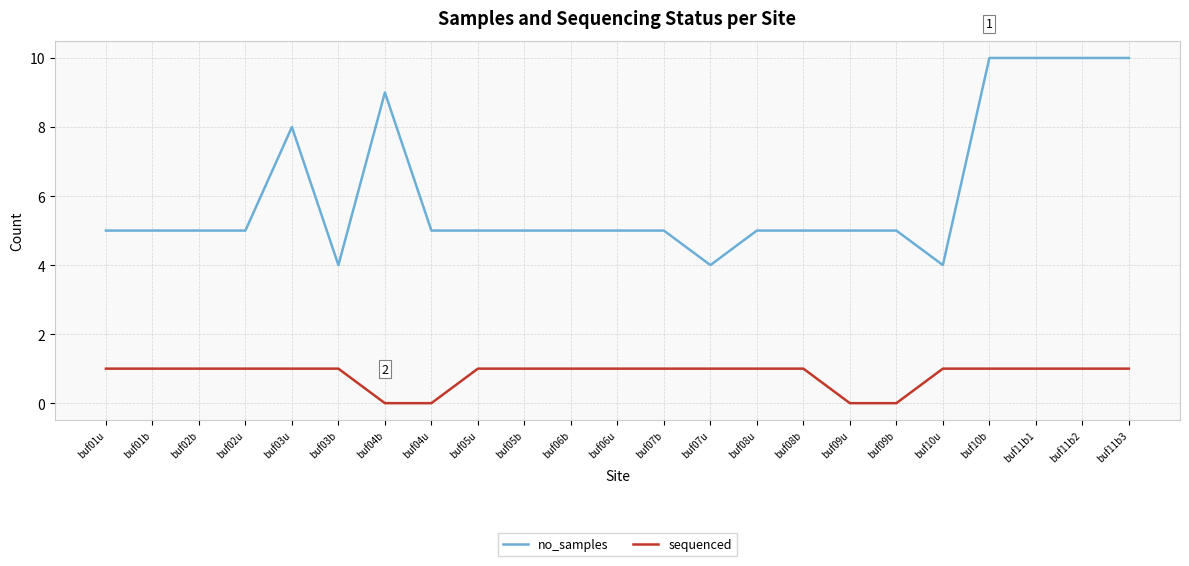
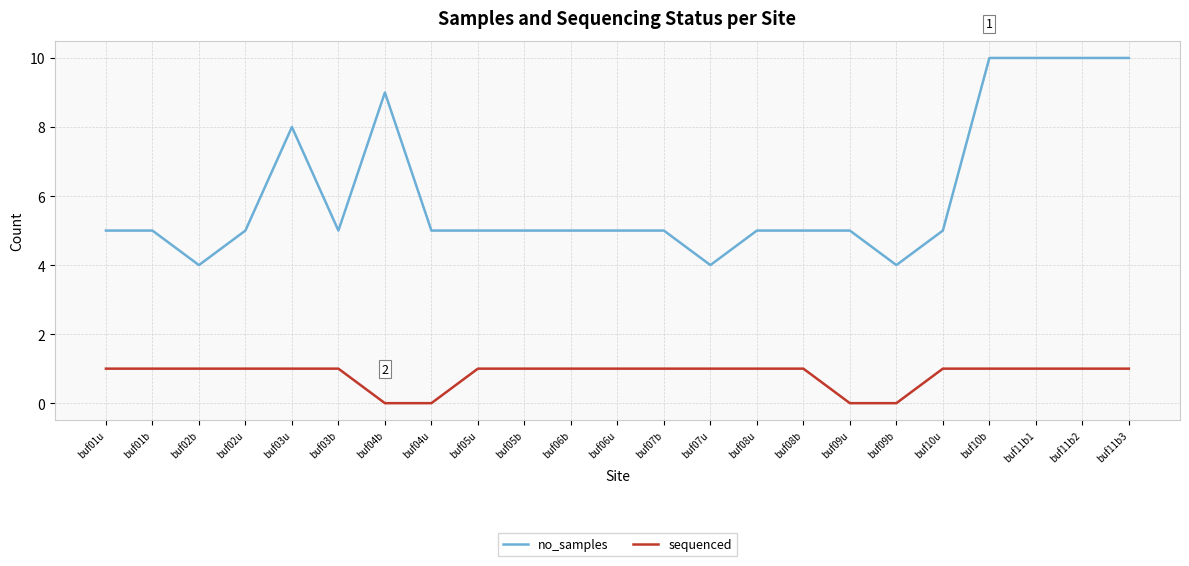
no_samples, buf02b: 5 -> 4
no_samples, buf03b: 4 -> 5
no_samples, buf09b: 5 -> 4
no_samples, buf10u: 4 -> 5
